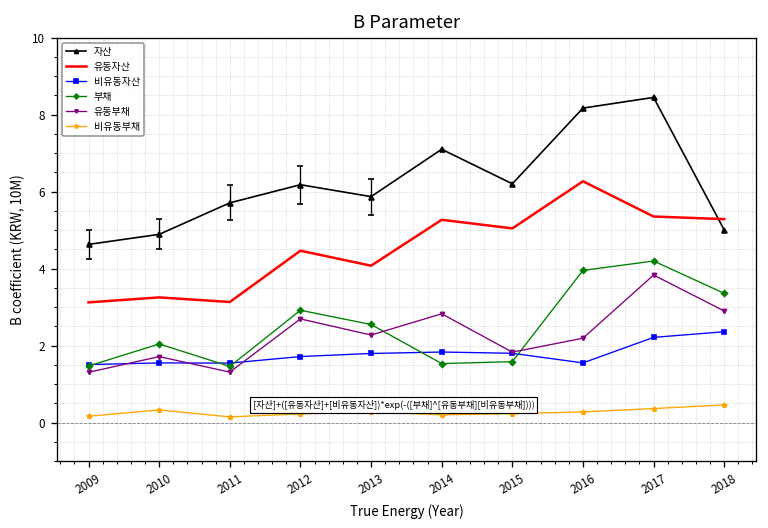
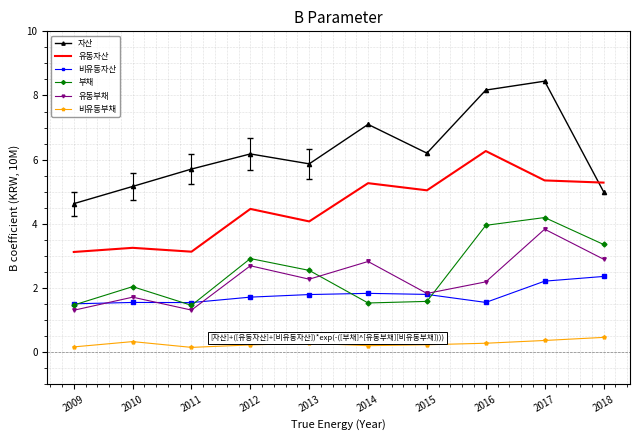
자산, 2010: 4.9 -> 5.2
